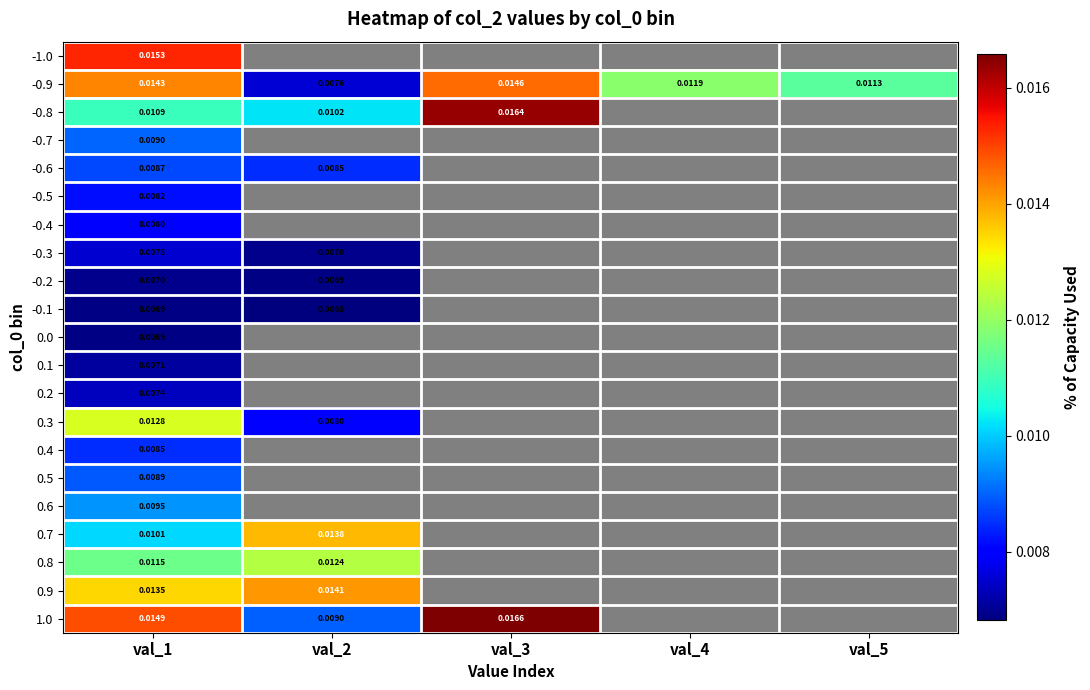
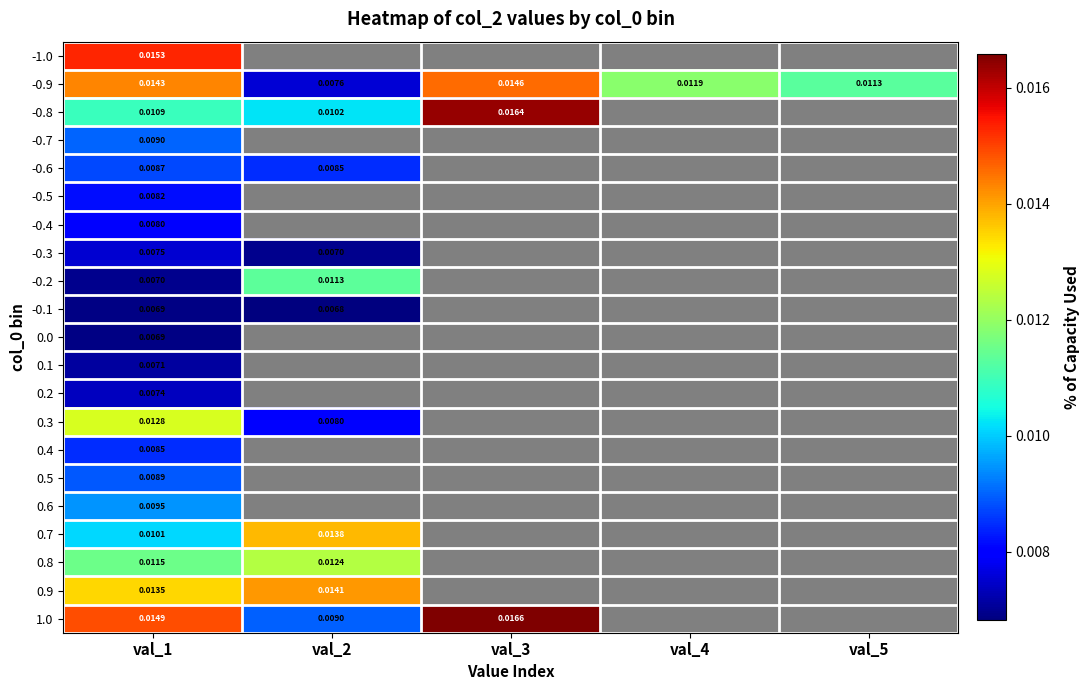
-0.2, val_2: 0.0069 -> 0.0113
